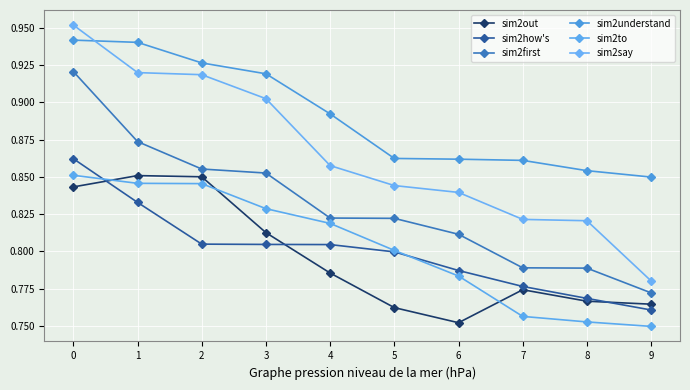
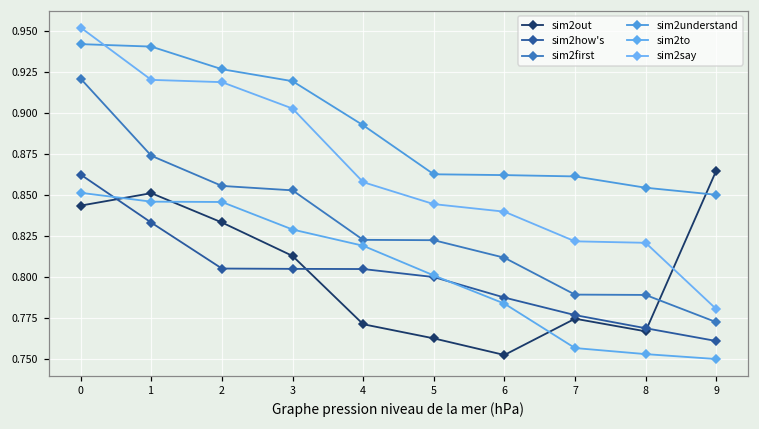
sim2out, 2: 0.850 -> 0.833
sim2out, 4: 0.785 -> 0.771
sim2out, 9: 0.765 -> 0.865
